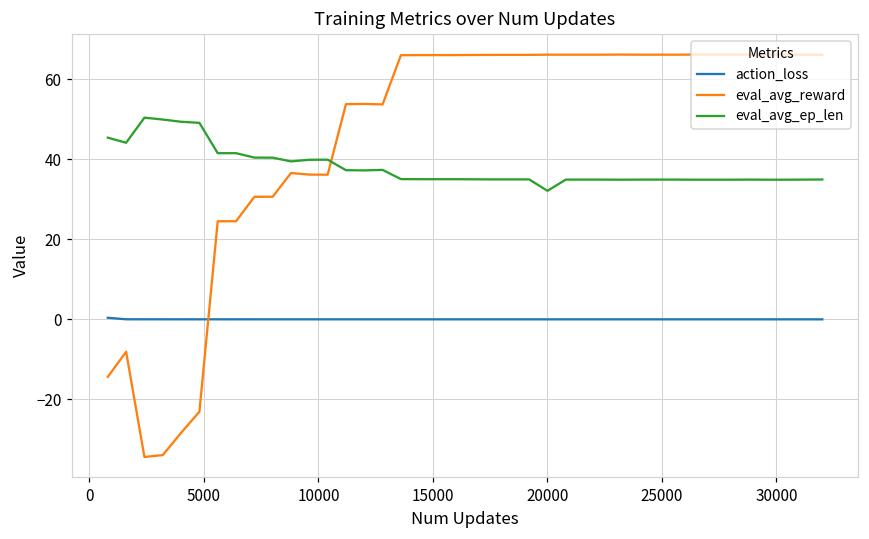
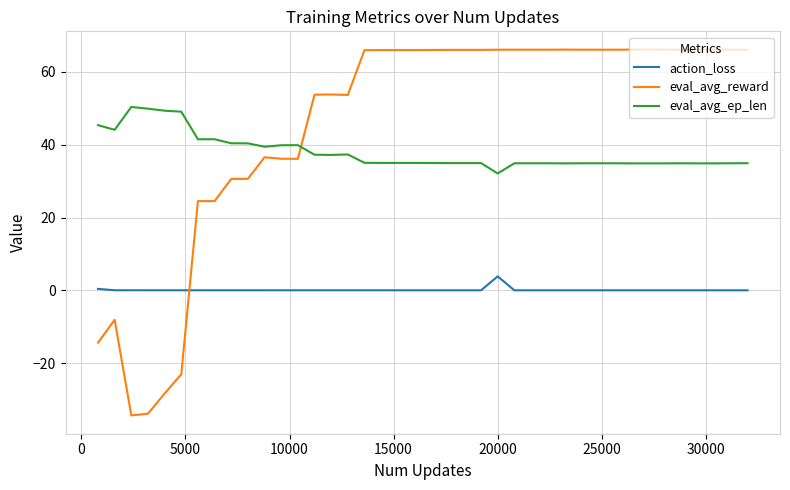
action_loss, 20000: 0 -> 4
